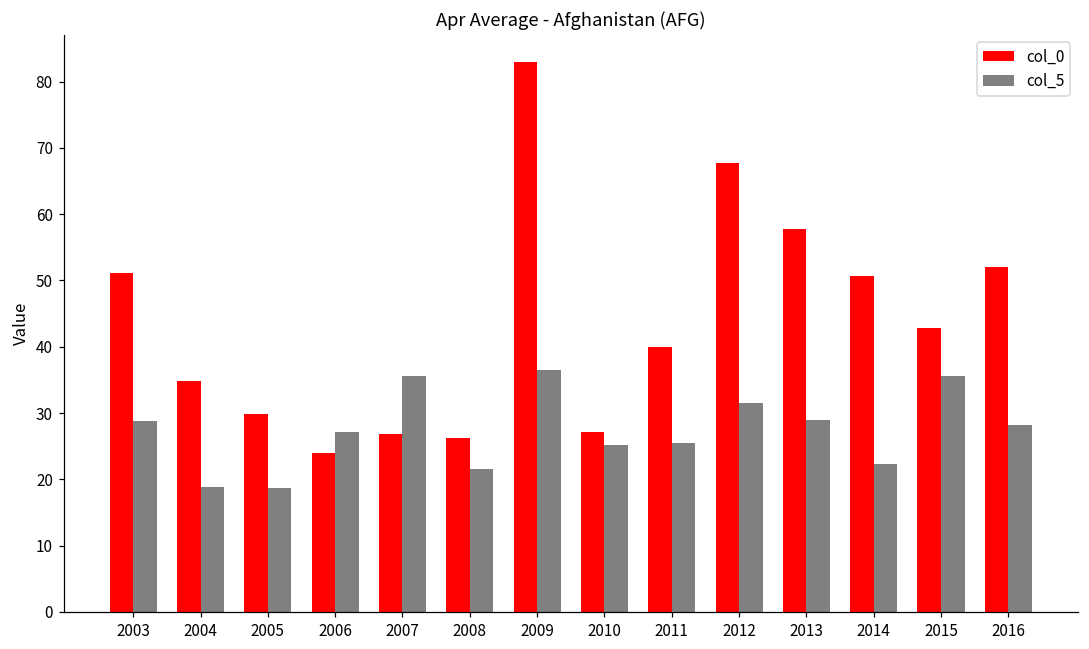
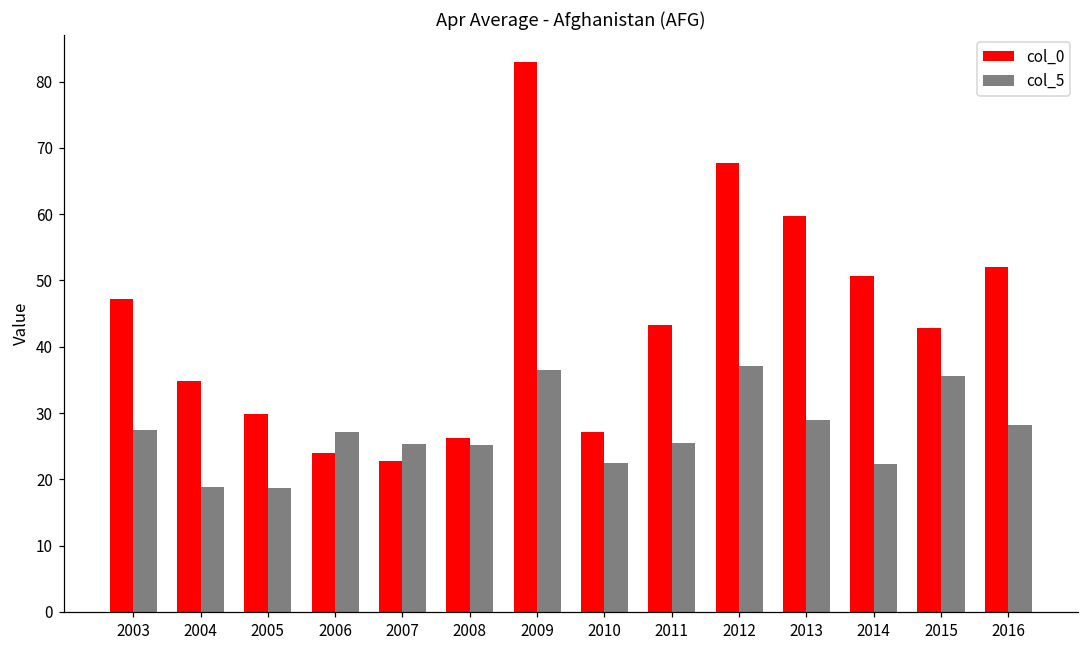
col_0, 2003: 51 -> 47
col_5, 2003: 29 -> 27
col_0, 2007: 27 -> 23
col_5, 2007: 36 -> 25
col_5, 2008: 22 -> 25
col_5, 2010: 25 -> 22
col_0, 2011: 40 -> 43
col_5, 2012: 32 -> 37
col_0, 2013: 58 -> 60
